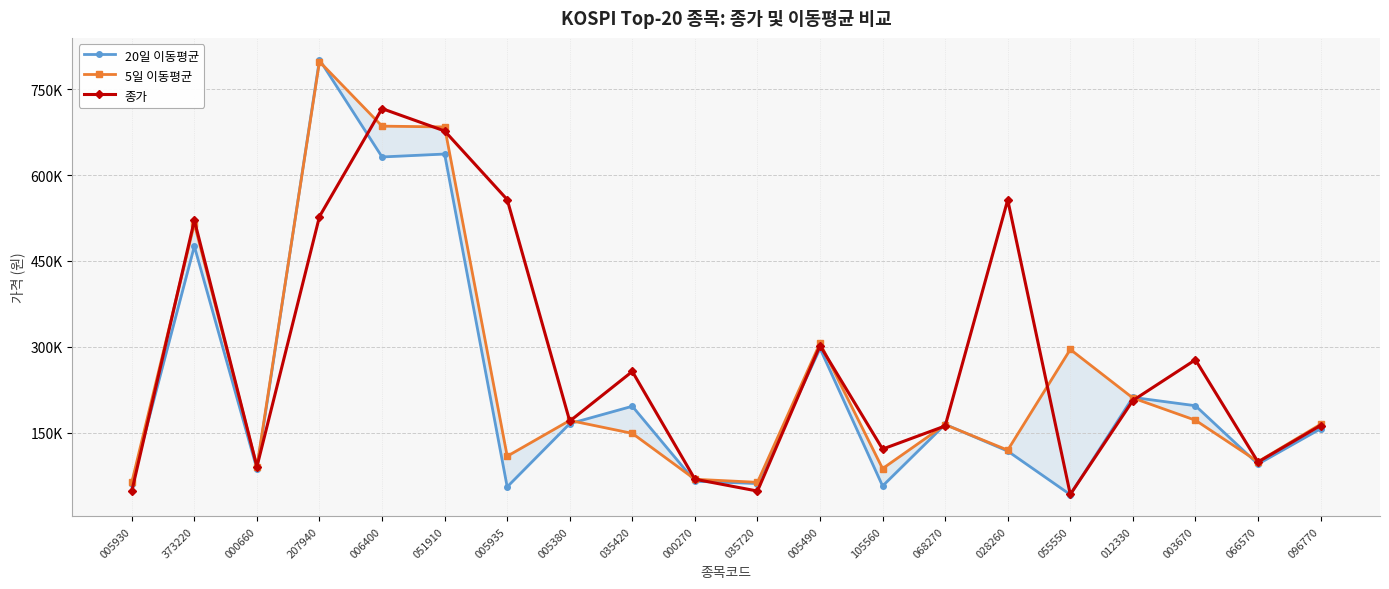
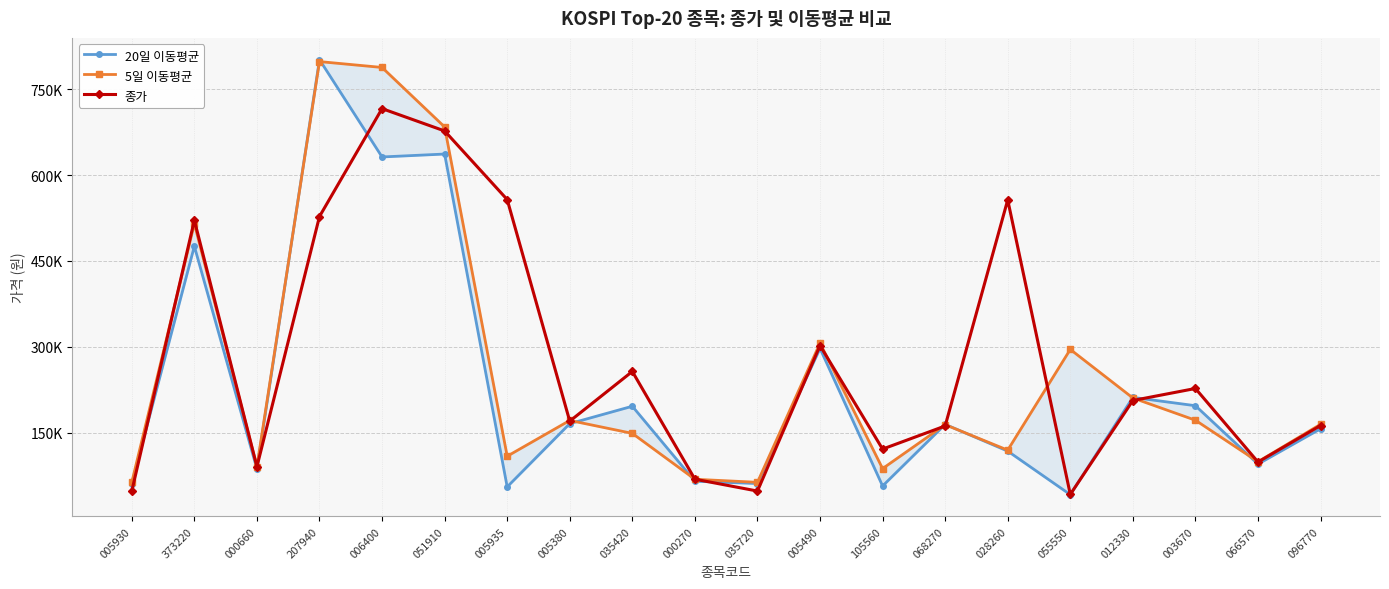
5일 이동평균, 006400: 690000 -> 790000
종가, 003670: 280000 -> 230000
